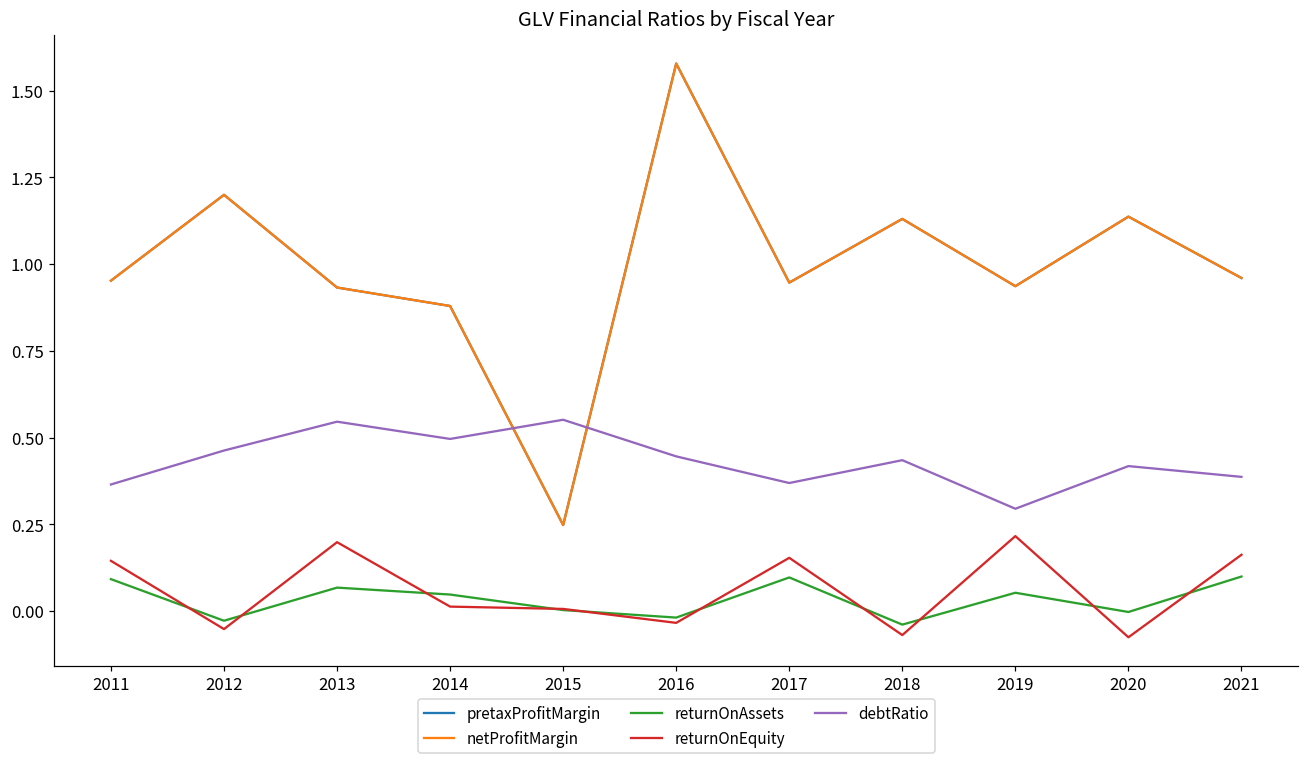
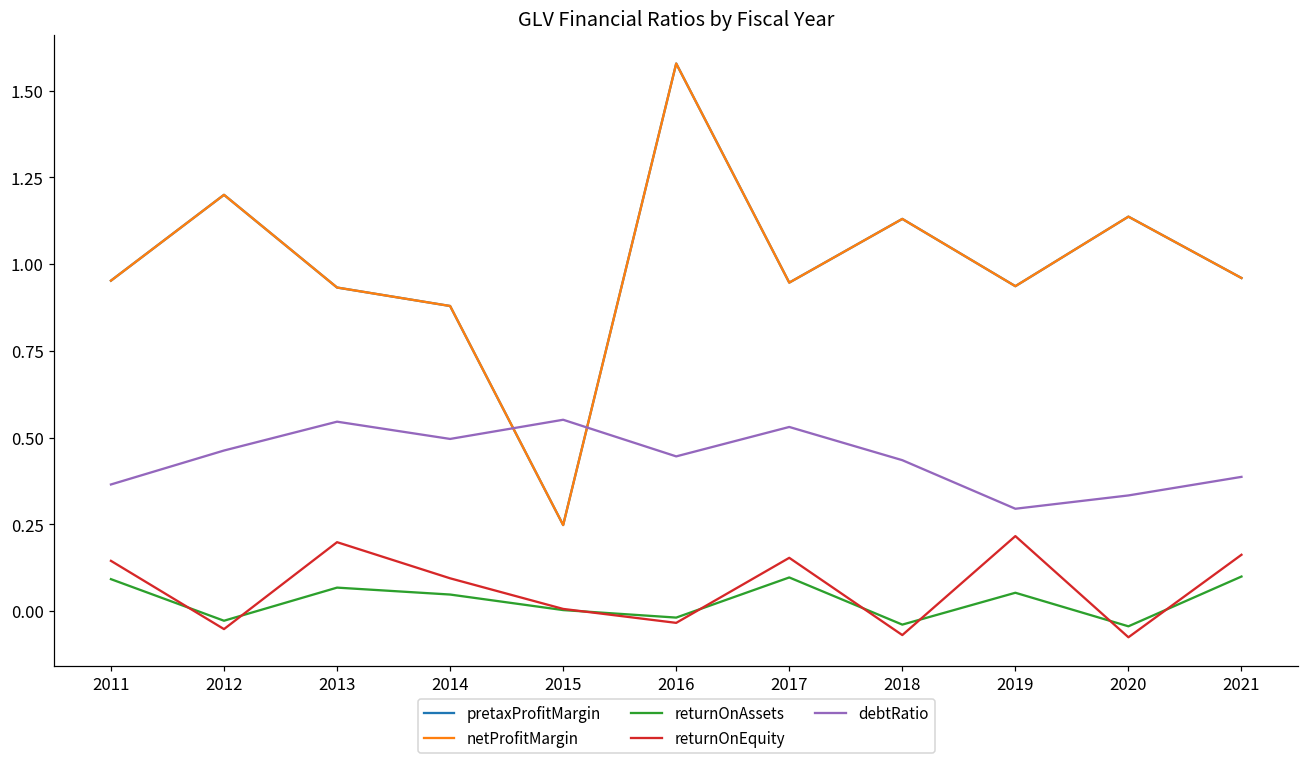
returnOnEquity, 2014: 0.01 -> 0.09
debtRatio, 2017: 0.37 -> 0.53
returnOnAssets, 2020: 0.00 -> -0.04
debtRatio, 2020: 0.42 -> 0.33
